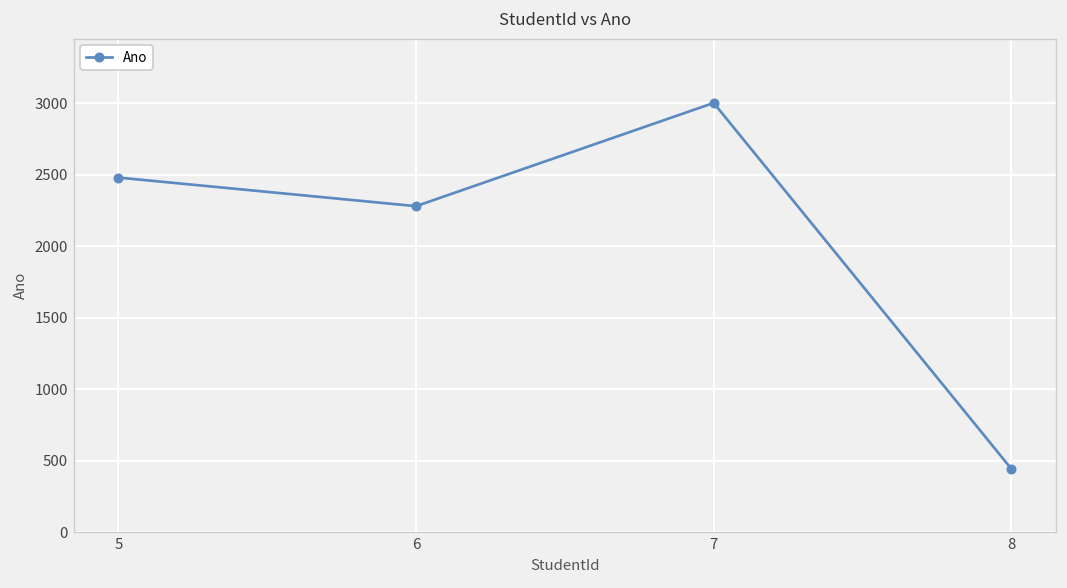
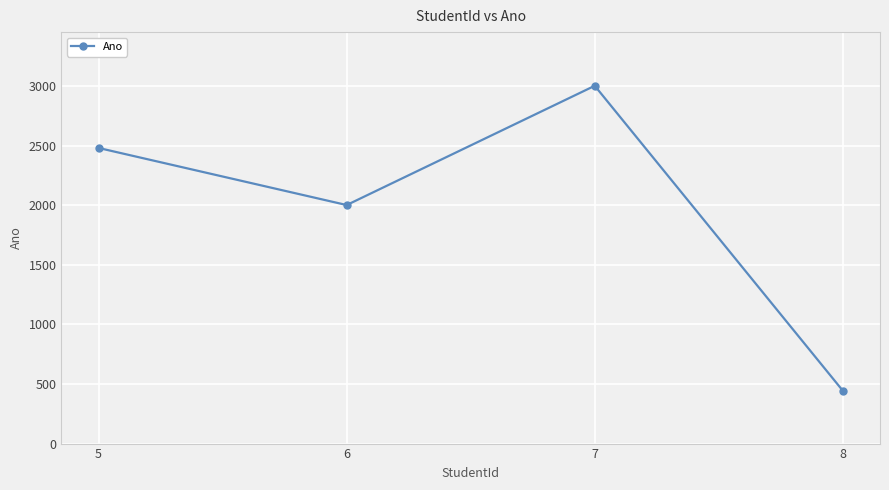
6: 2280 -> 2000
